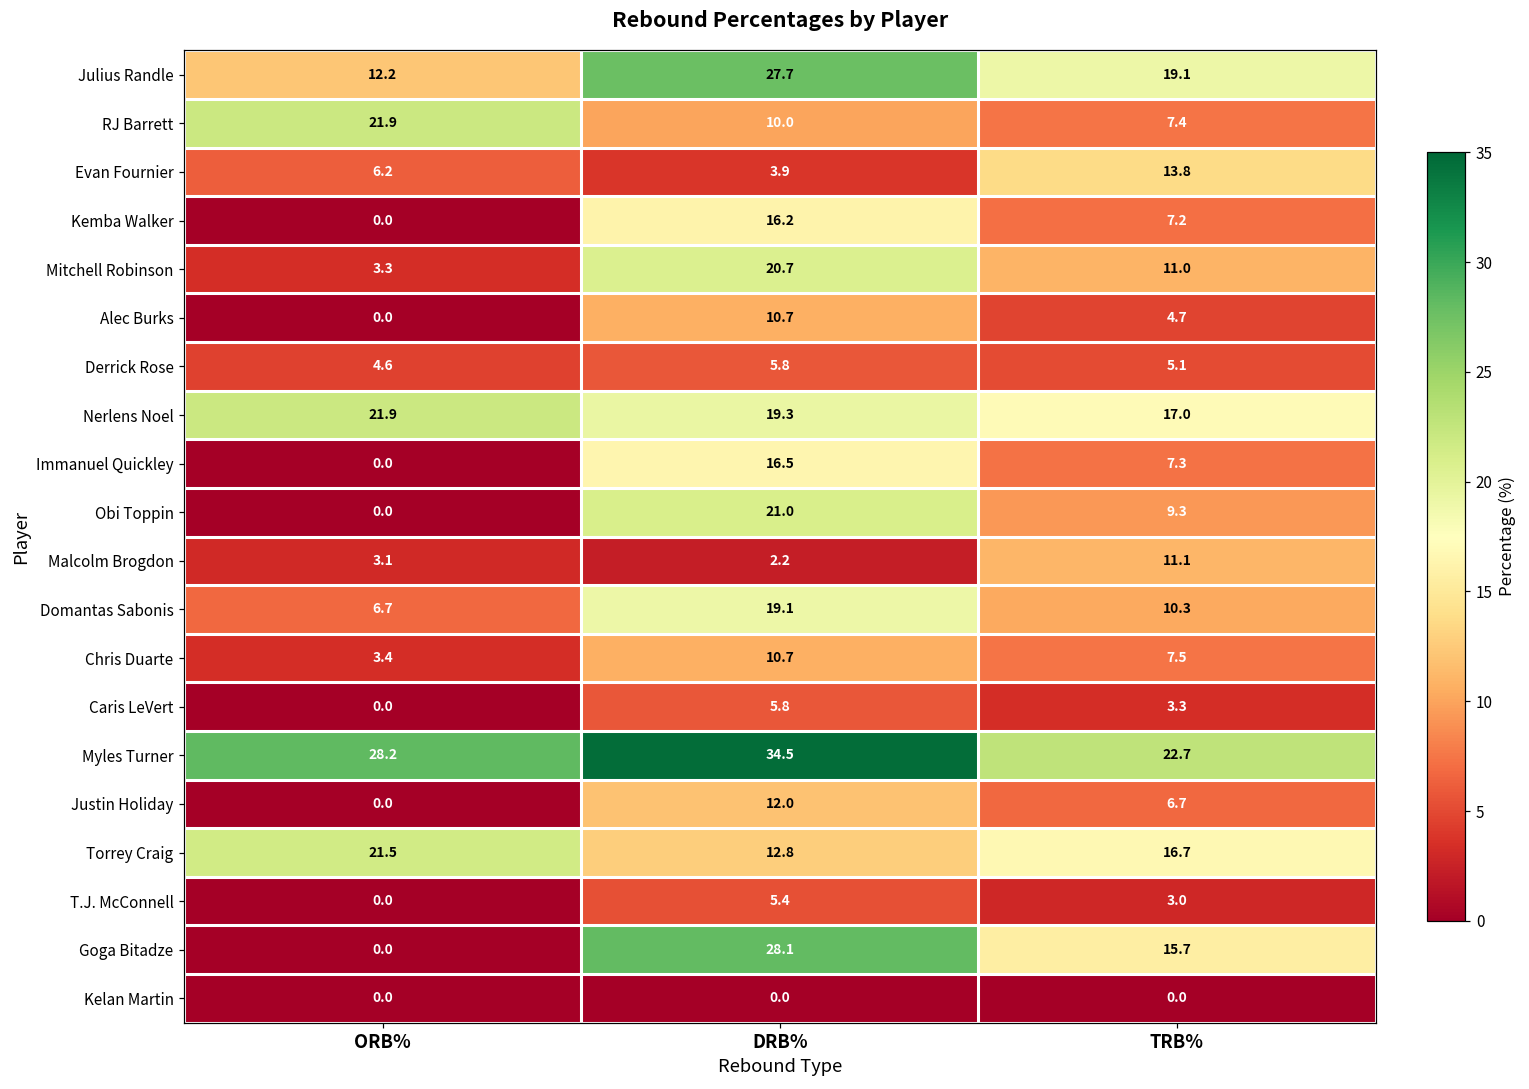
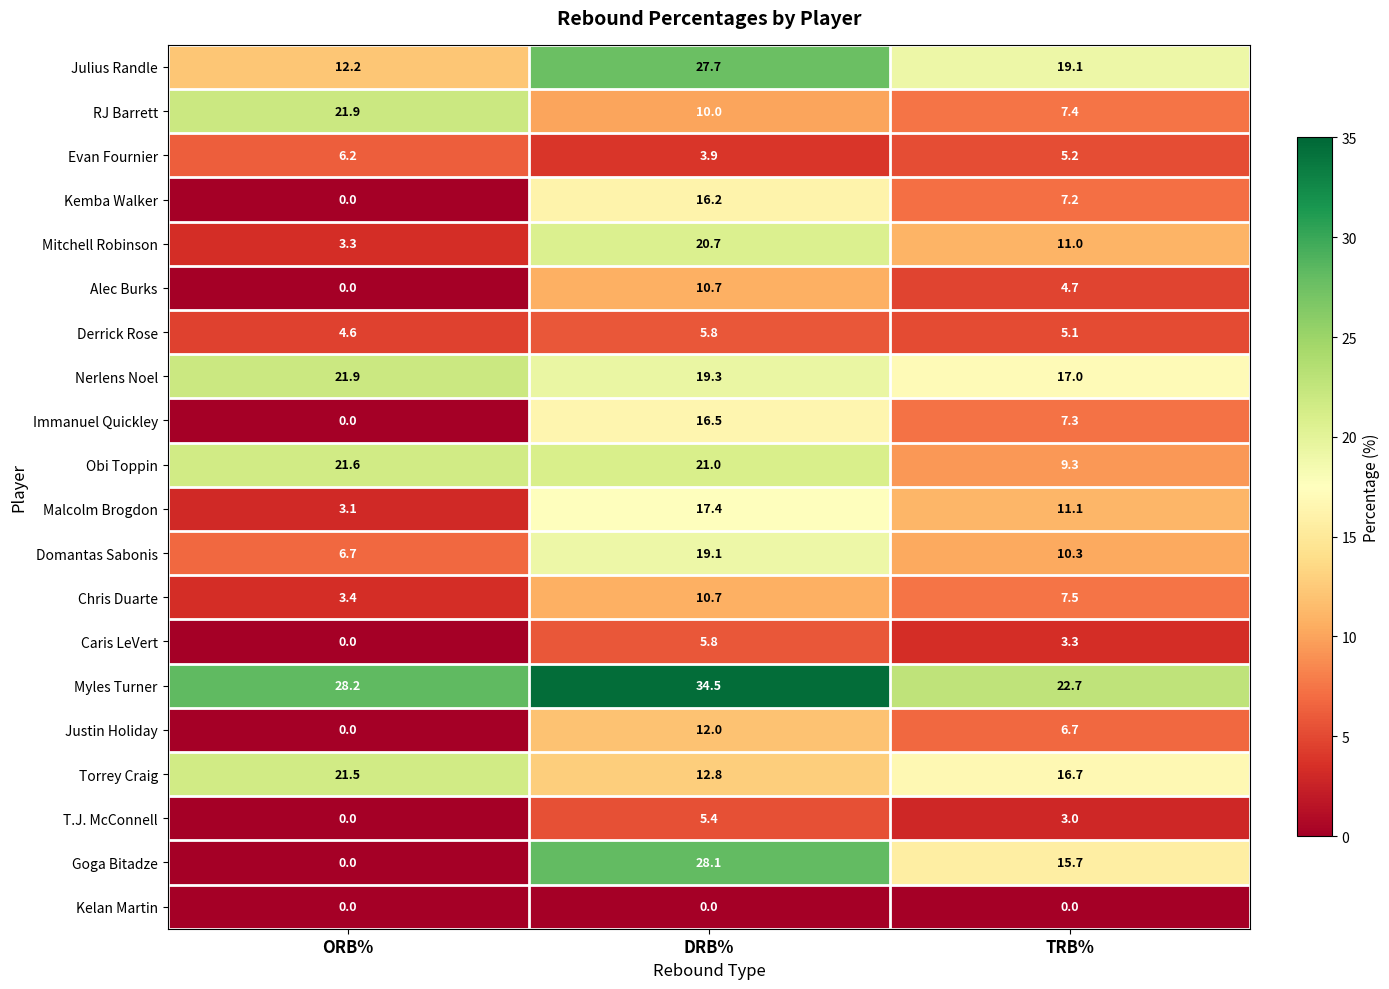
Evan Fournier, TRB%: 13.8 -> 5.2
Obi Toppin, ORB%: 0.0 -> 21.6
Malcolm Brogdon, DRB%: 2.2 -> 17.4
